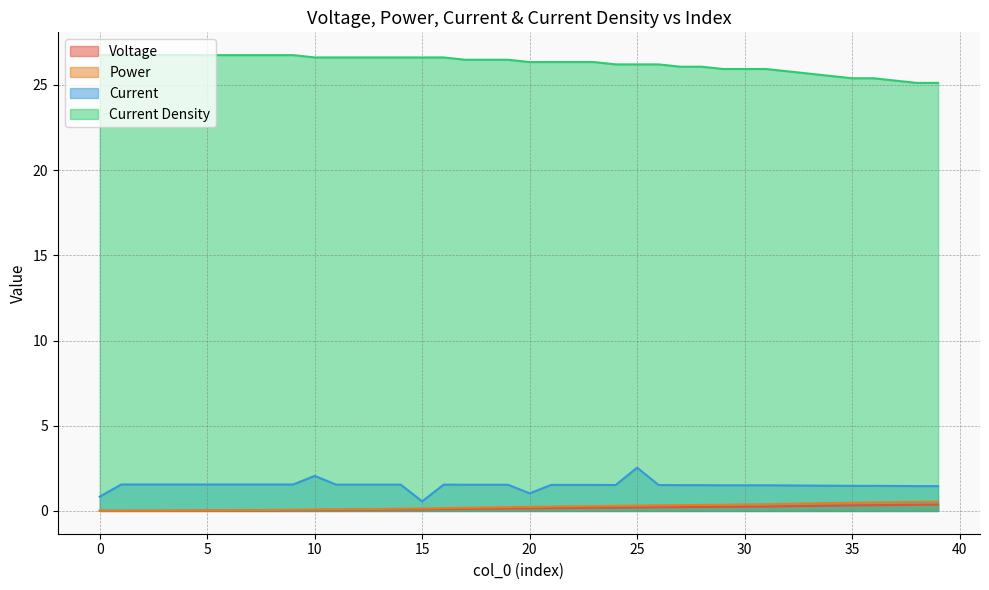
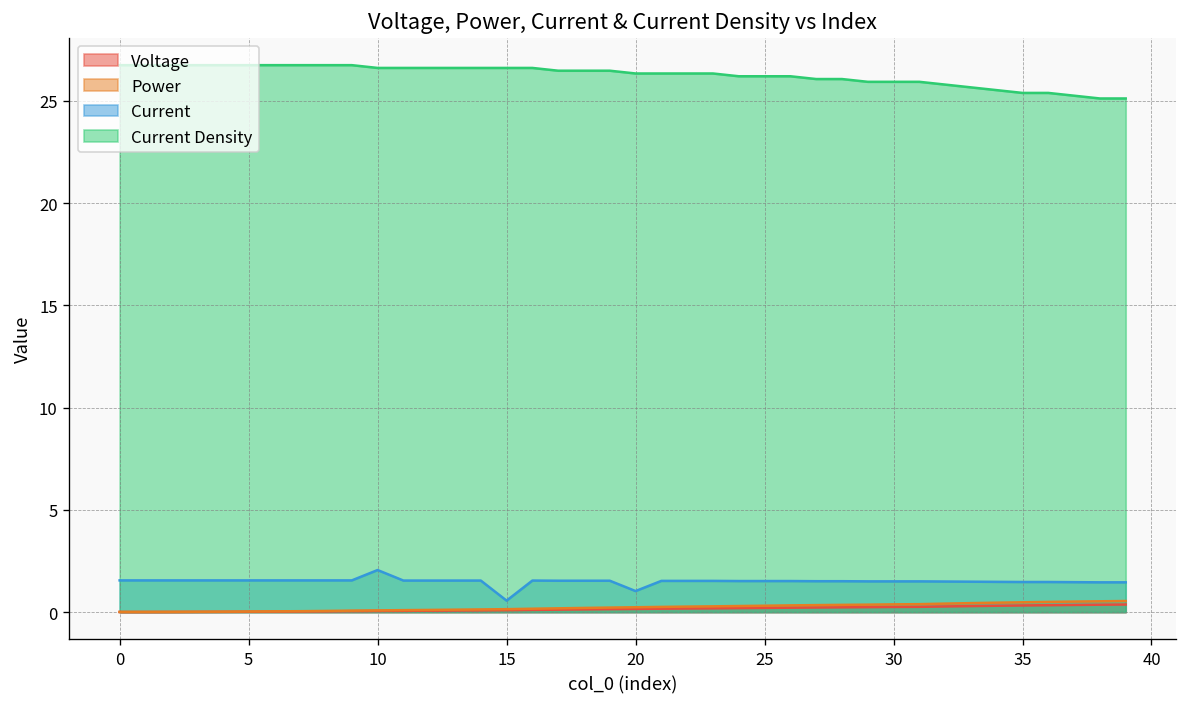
Current, 0: 0.8 -> 1.6
Current, 25: 2.5 -> 1.5
